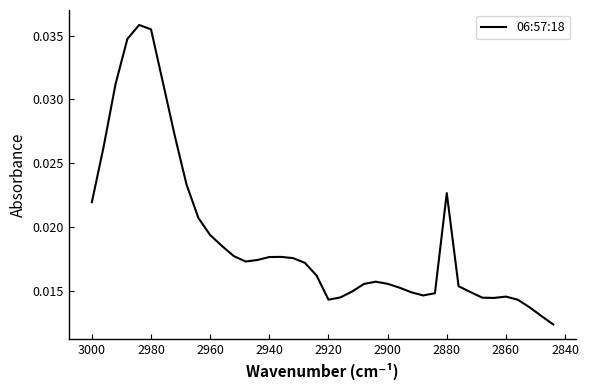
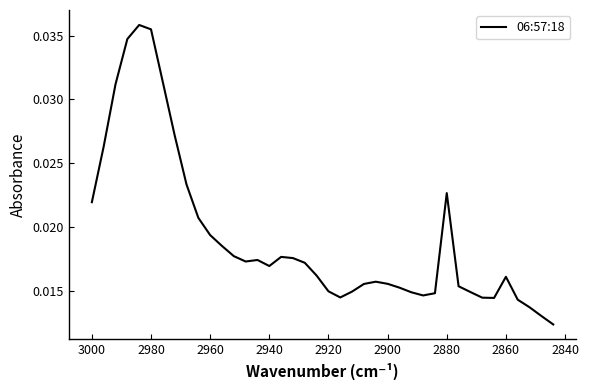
2940: 0.0176 -> 0.0169
2920: 0.0143 -> 0.0149
2860: 0.0145 -> 0.0161
